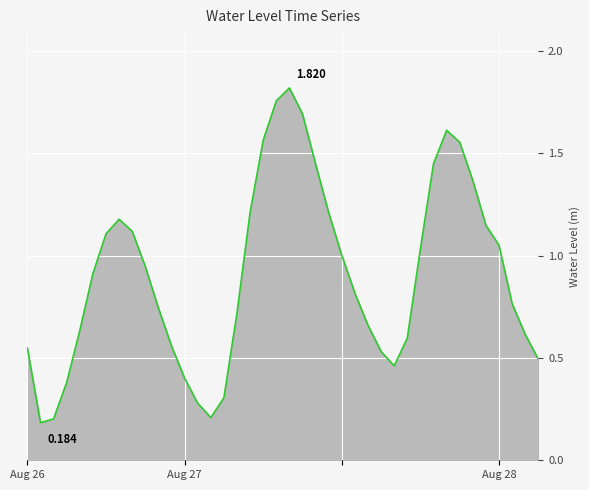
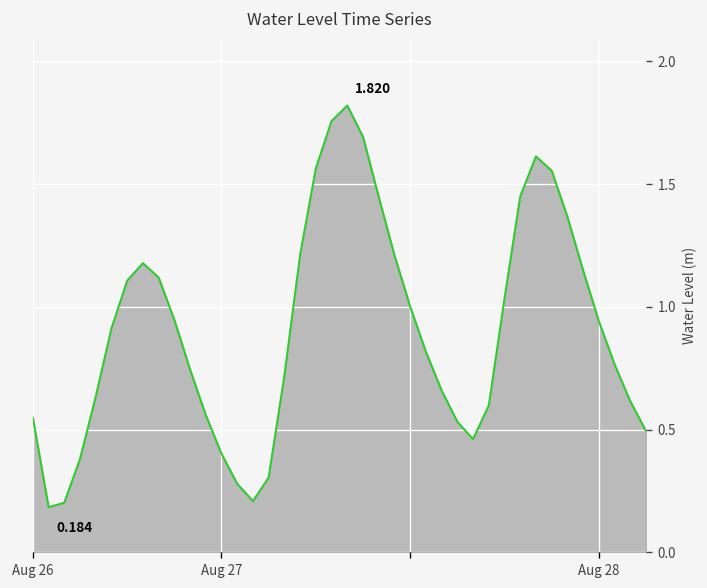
Aug 28: 1.05 -> 0.94
